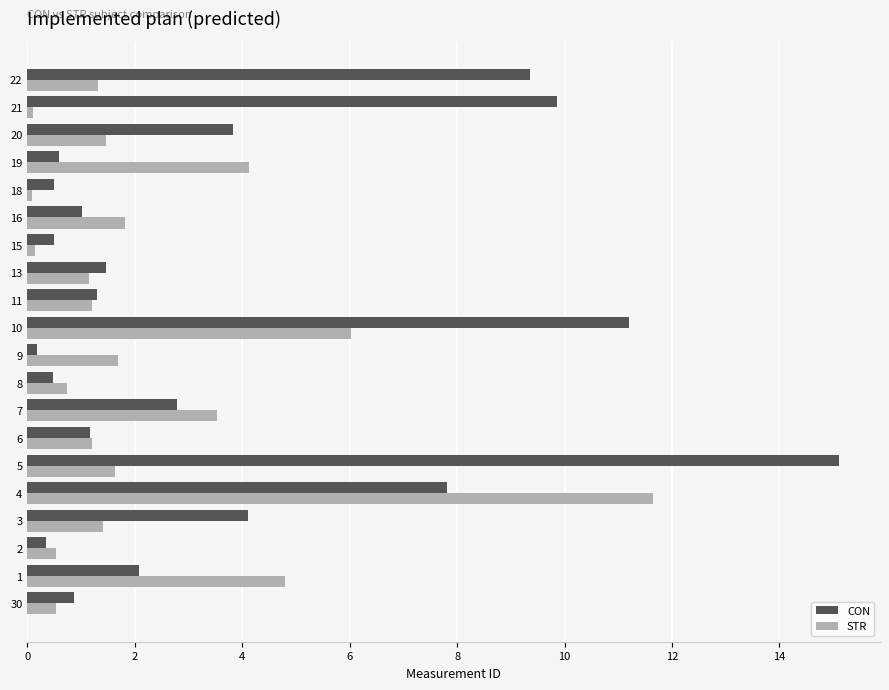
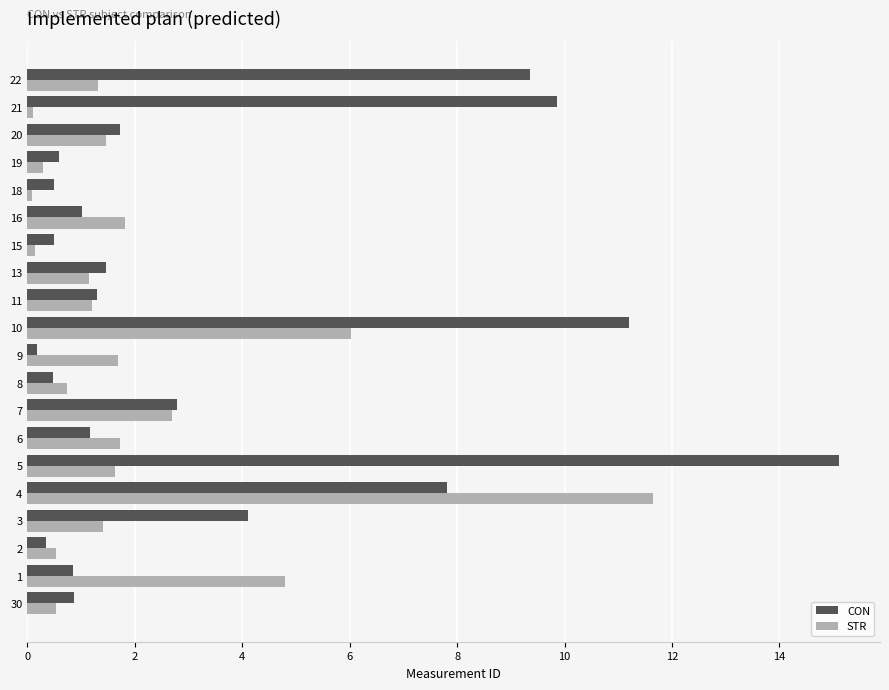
CON, 20: 3.8 -> 1.7
STR, 19: 4.1 -> 0.3
STR, 7: 3.5 -> 2.7
STR, 6: 1.2 -> 1.7
CON, 1: 2.1 -> 0.9
